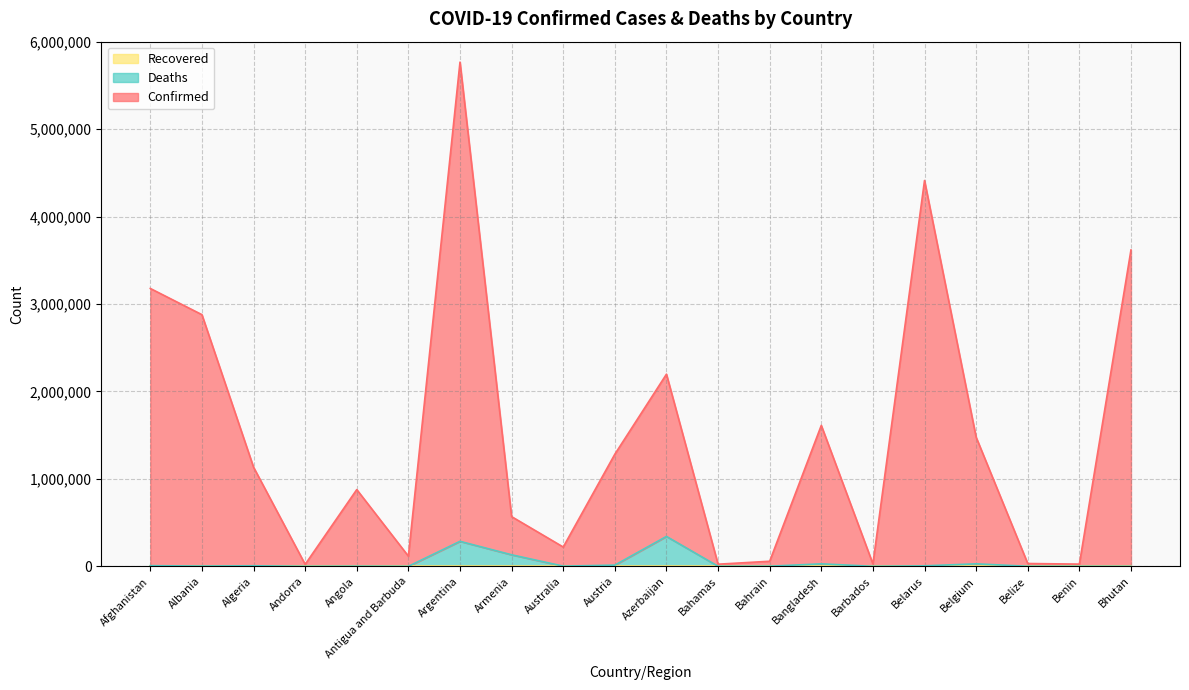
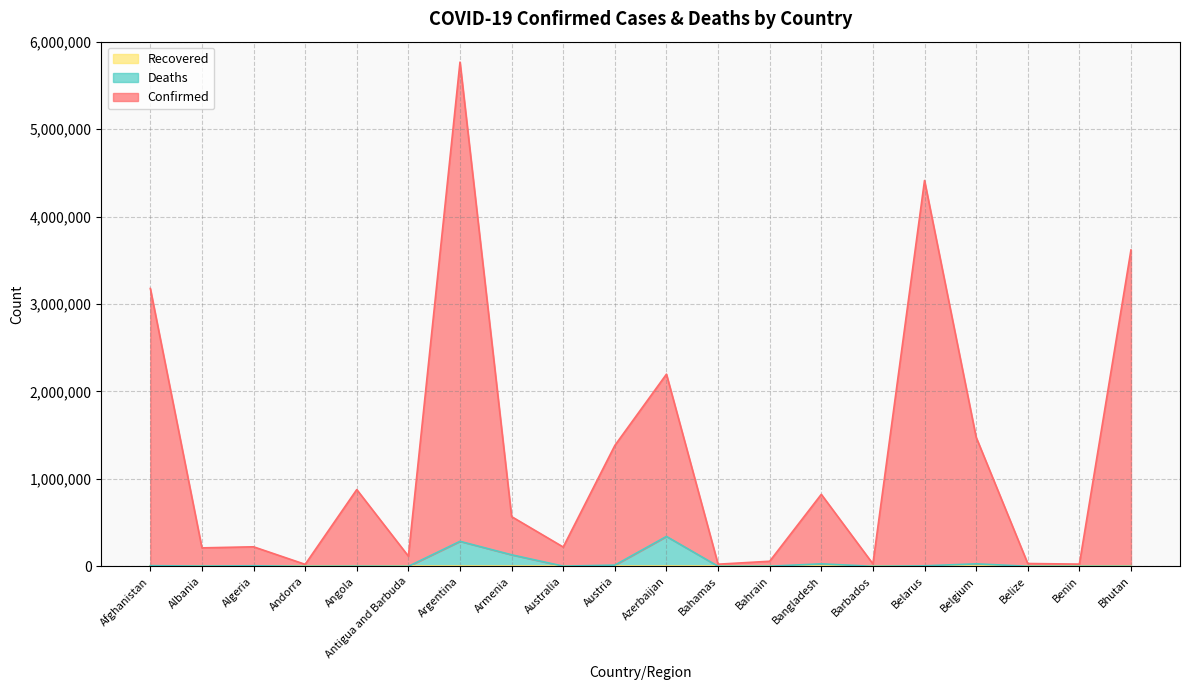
Confirmed, Albania: 2,900,000 -> 200,000
Confirmed, Algeria: 1,100,000 -> 200,000
Confirmed, Austria: 1,300,000 -> 1,400,000
Confirmed, Bangladesh: 1,600,000 -> 800,000
